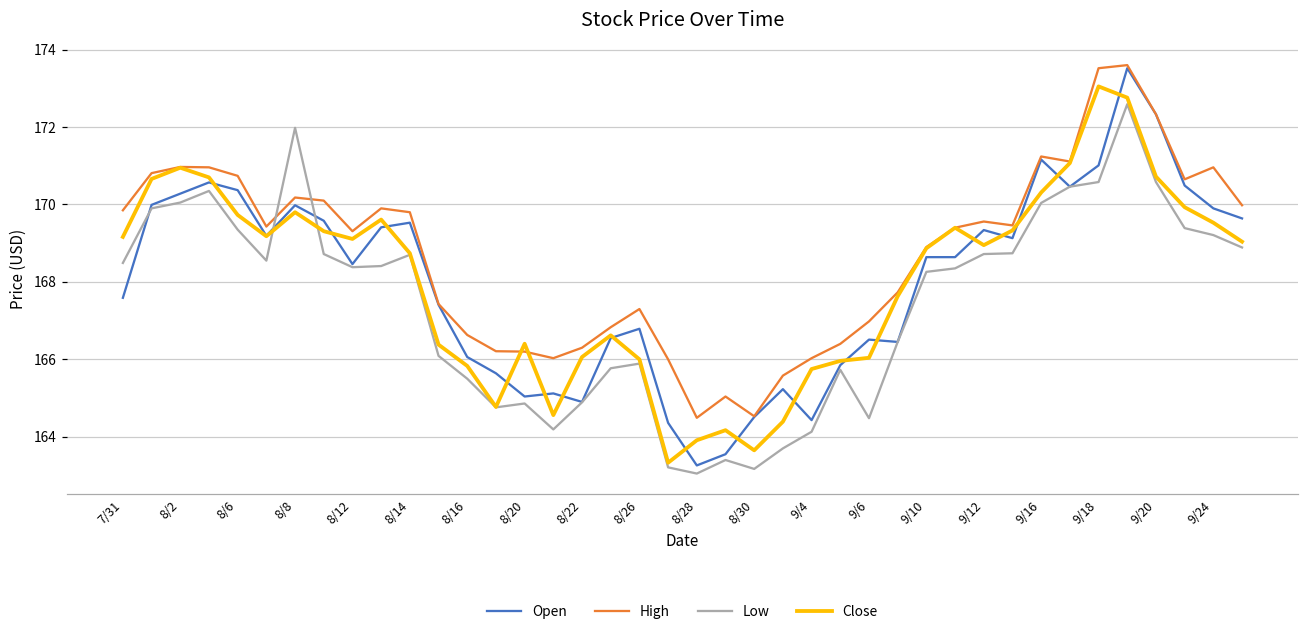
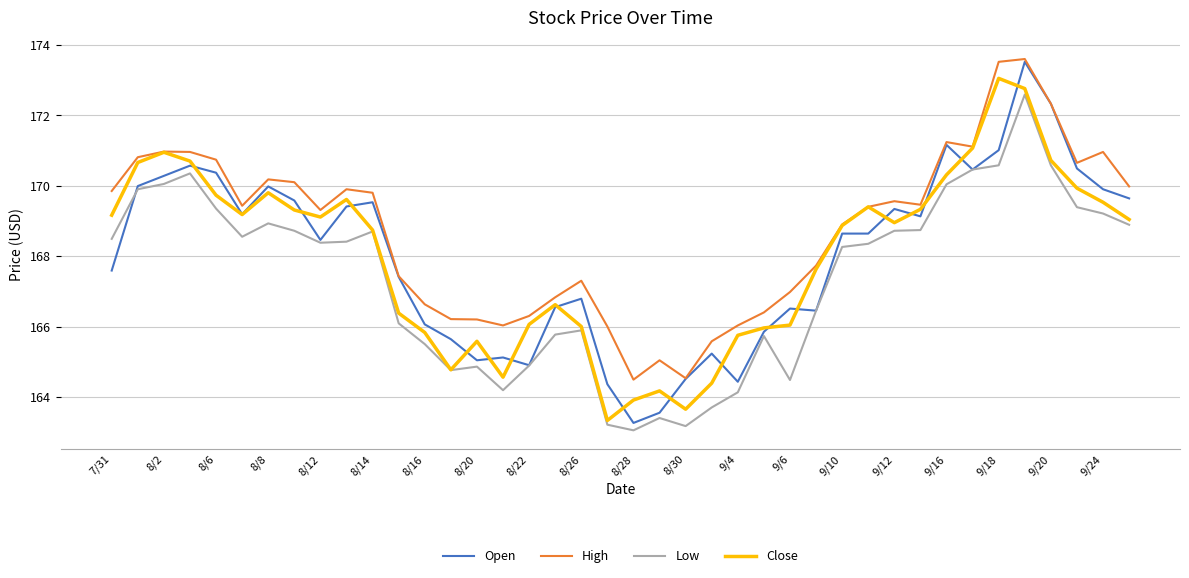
Low, 8/8: 172.0 -> 168.9
Close, 8/20: 166.4 -> 165.6
